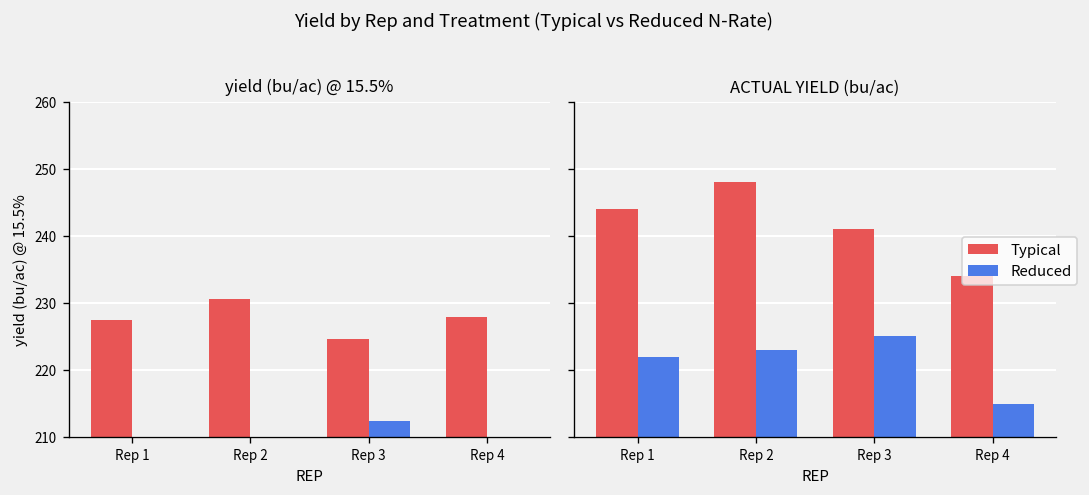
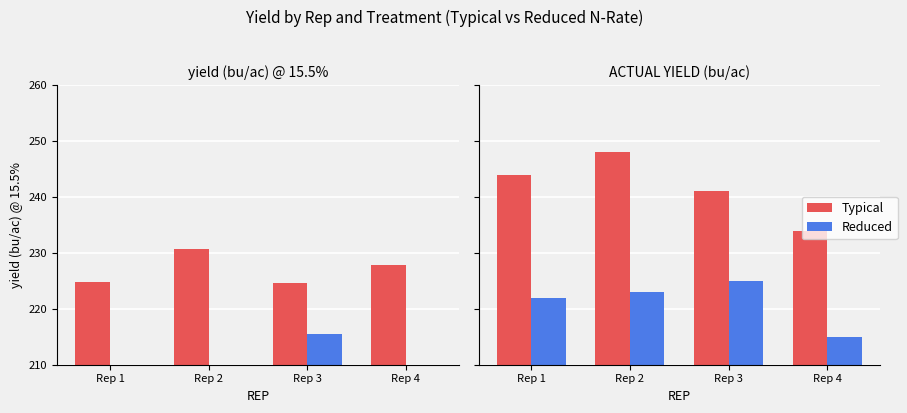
yield (bu/ac) @ 15.5%, Typical, Rep 1: 228 -> 225
yield (bu/ac) @ 15.5%, Reduced, Rep 3: 212 -> 216
